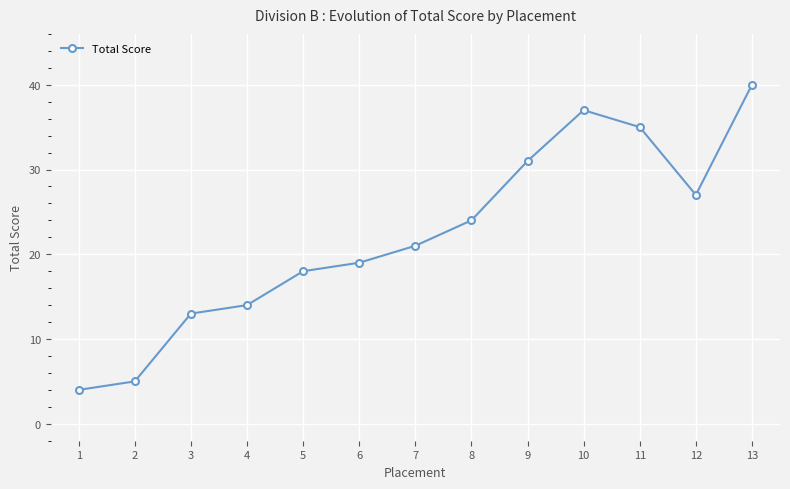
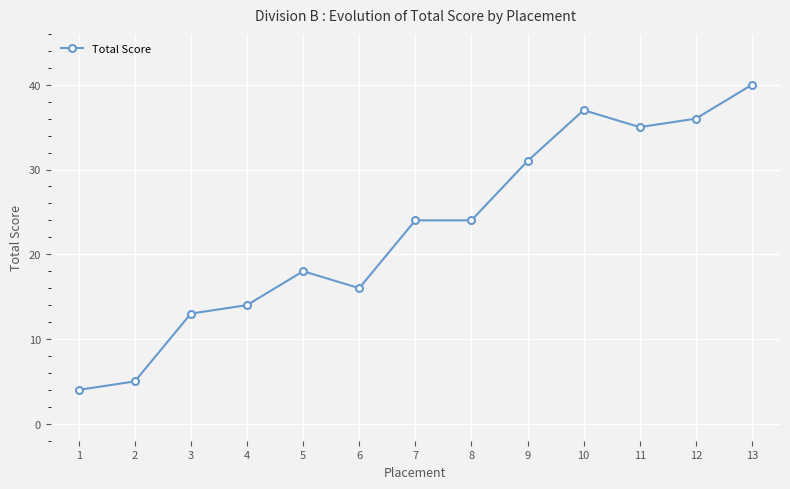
6: 19 -> 16
7: 21 -> 24
12: 27 -> 36
